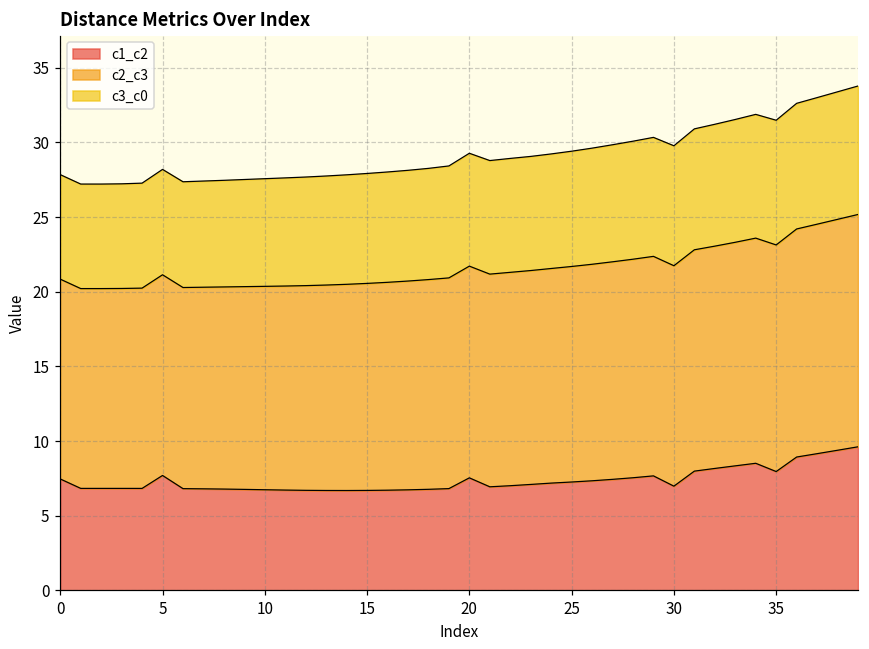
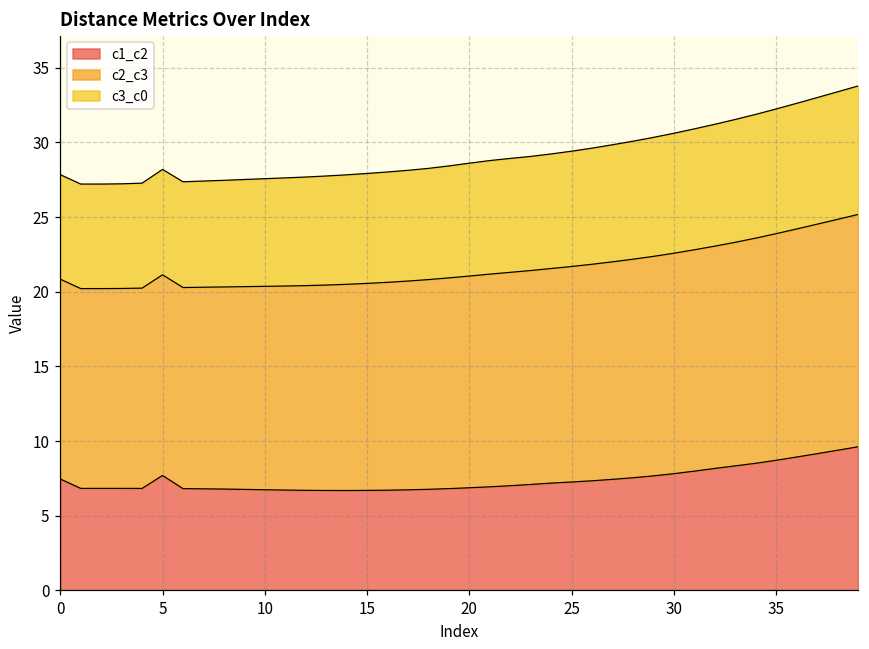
c1_c2, 20: 7.5 -> 6.9
c1_c2, 30: 7.0 -> 7.8
c1_c2, 35: 8.0 -> 8.7
